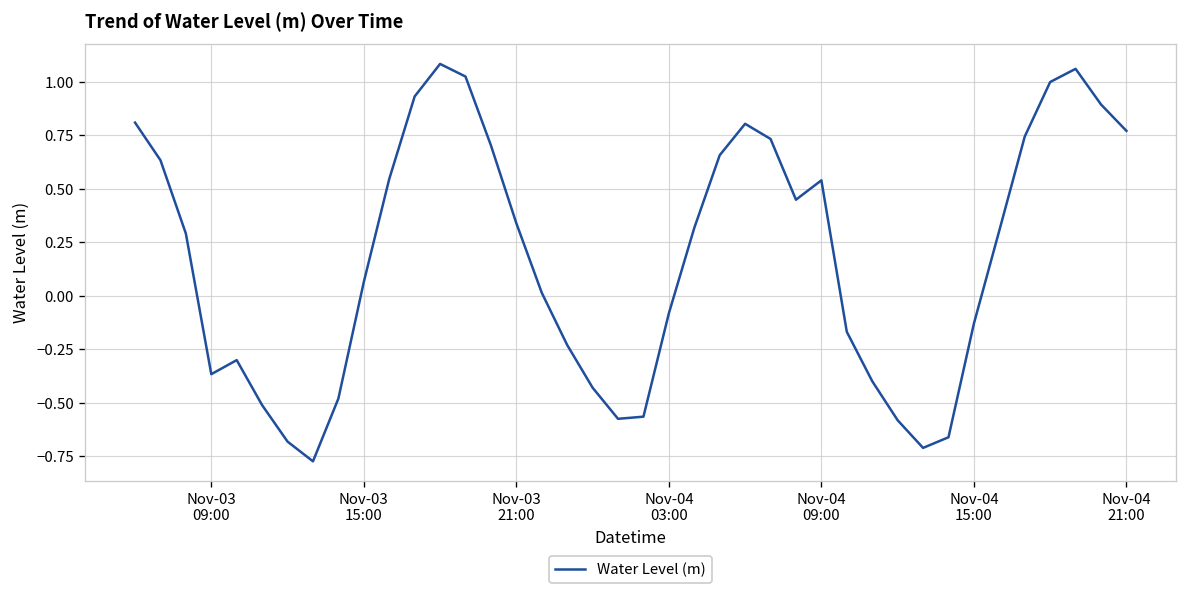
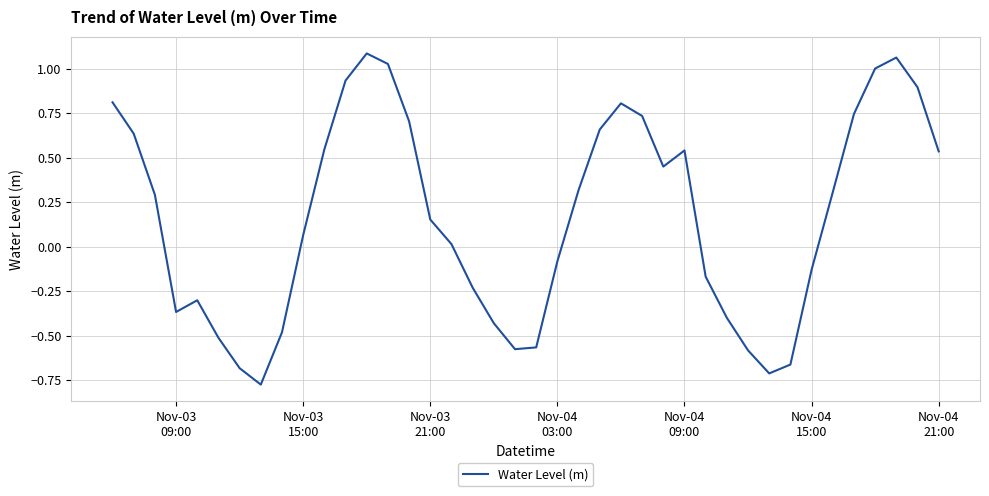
Nov-03 21:00: 0.34 -> 0.15
Nov-04 21:00: 0.77 -> 0.53
